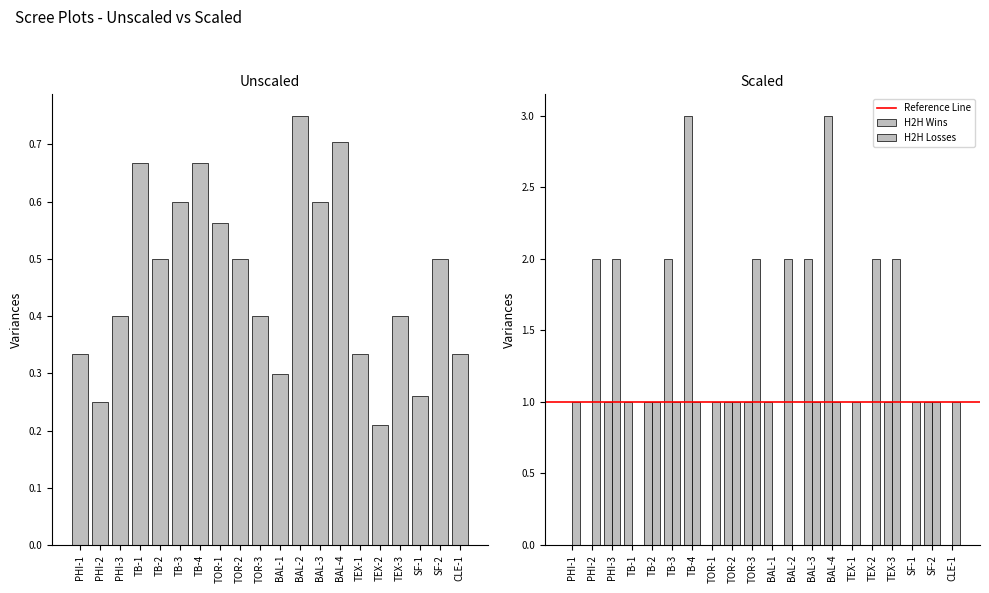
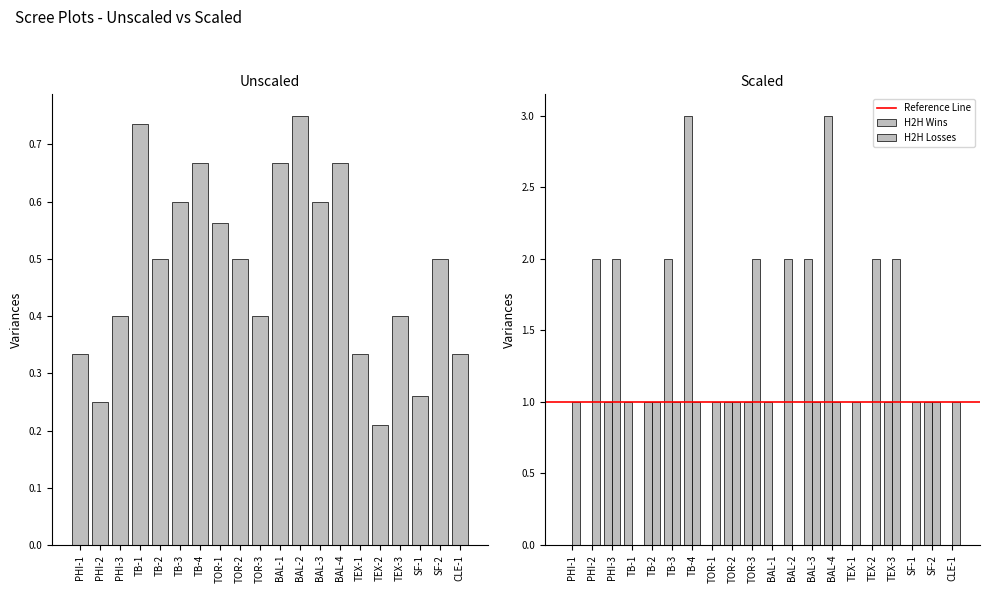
Unscaled, TB-1: 0.67 -> 0.74
Unscaled, BAL-1: 0.30 -> 0.67
Unscaled, BAL-4: 0.70 -> 0.67
